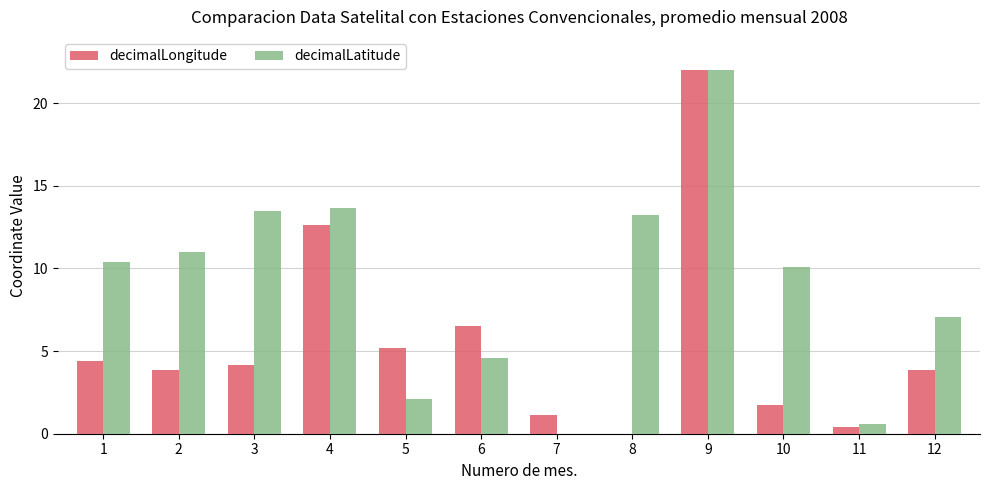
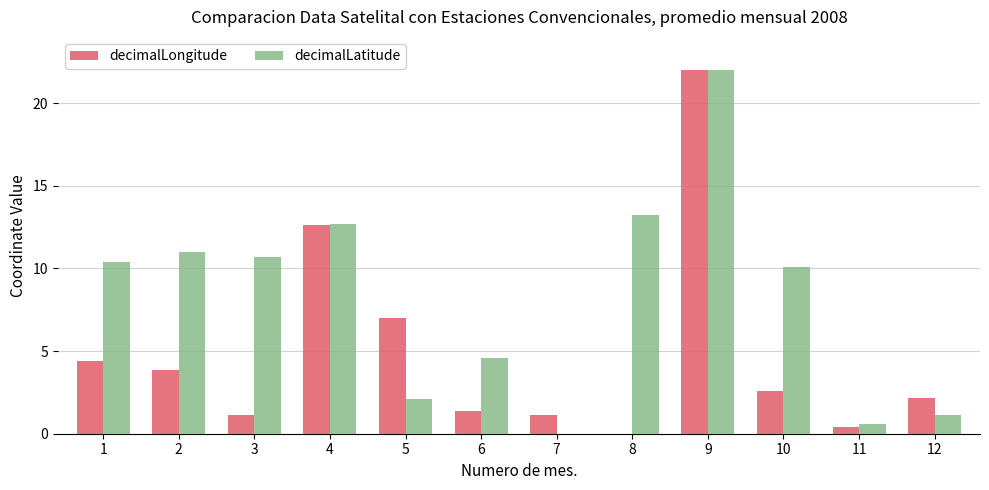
decimalLongitude, 3: 4.1 -> 1.1
decimalLatitude, 3: 13.5 -> 10.7
decimalLatitude, 4: 13.6 -> 12.7
decimalLongitude, 5: 5.2 -> 7.0
decimalLongitude, 6: 6.5 -> 1.4
decimalLongitude, 10: 1.8 -> 2.6
decimalLongitude, 12: 3.8 -> 2.2
decimalLatitude, 12: 7.1 -> 1.2
